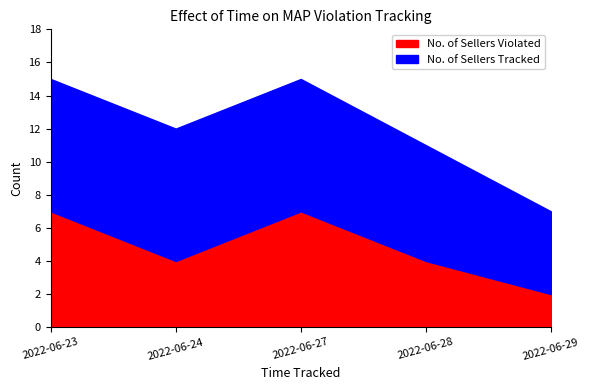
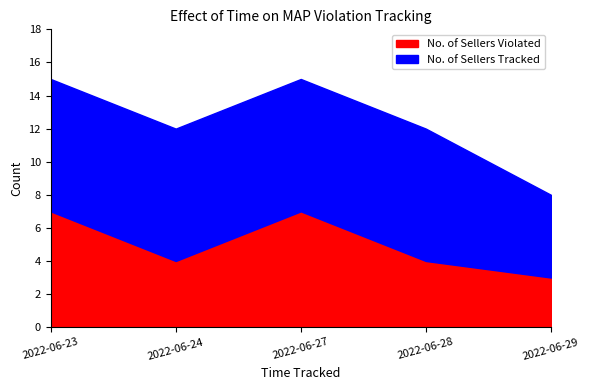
No. of Sellers Tracked, 2022-06-28: 7 -> 8
No. of Sellers Violated, 2022-06-29: 2 -> 3
